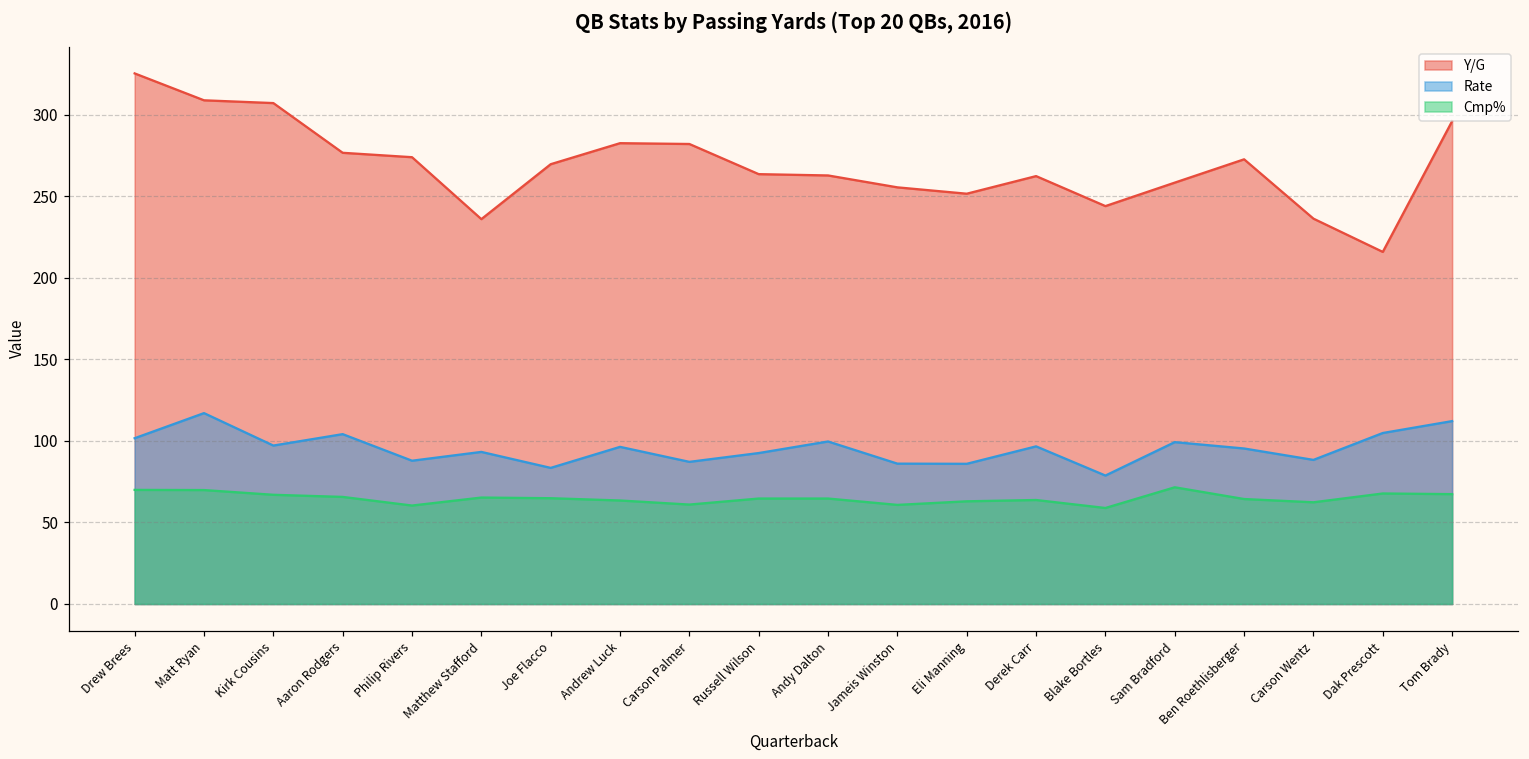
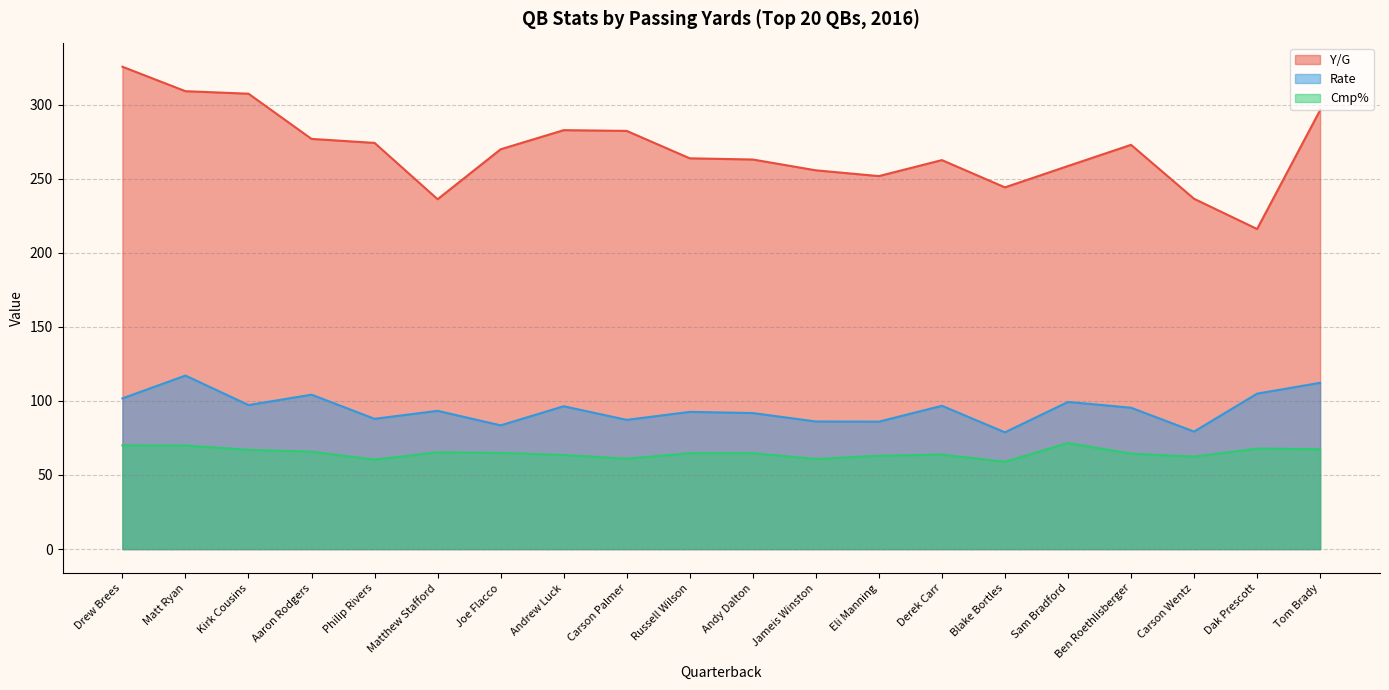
Rate, Andy Dalton: 100 -> 92
Rate, Carson Wentz: 88 -> 79
